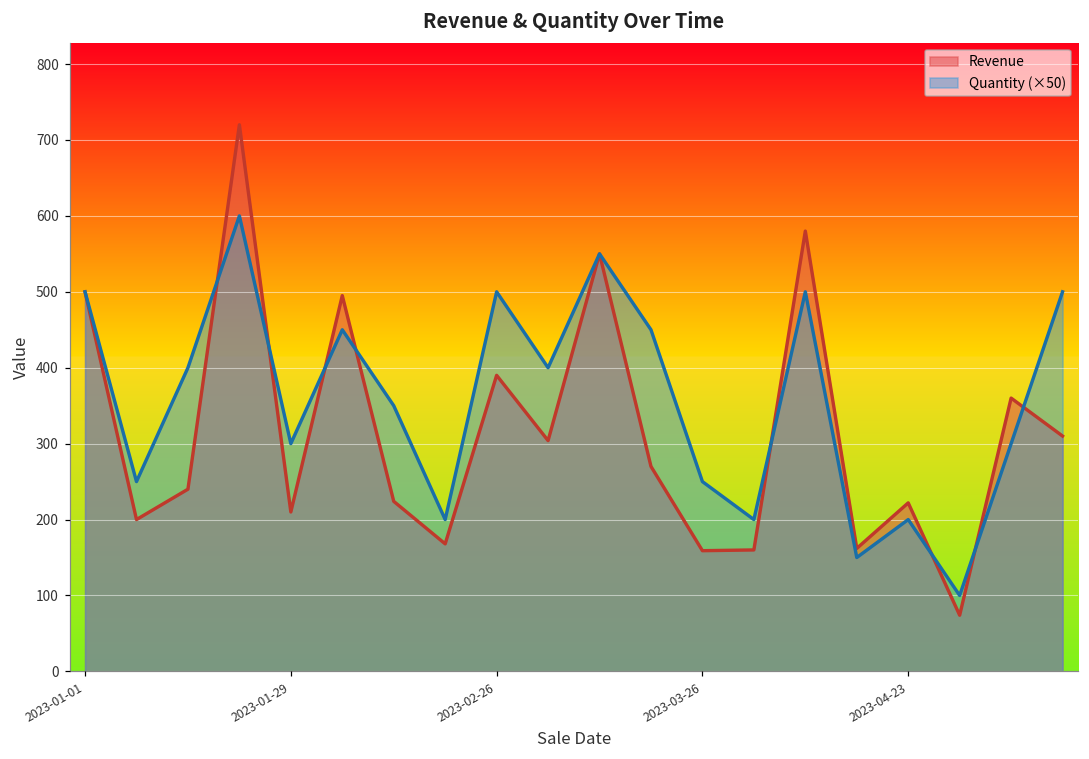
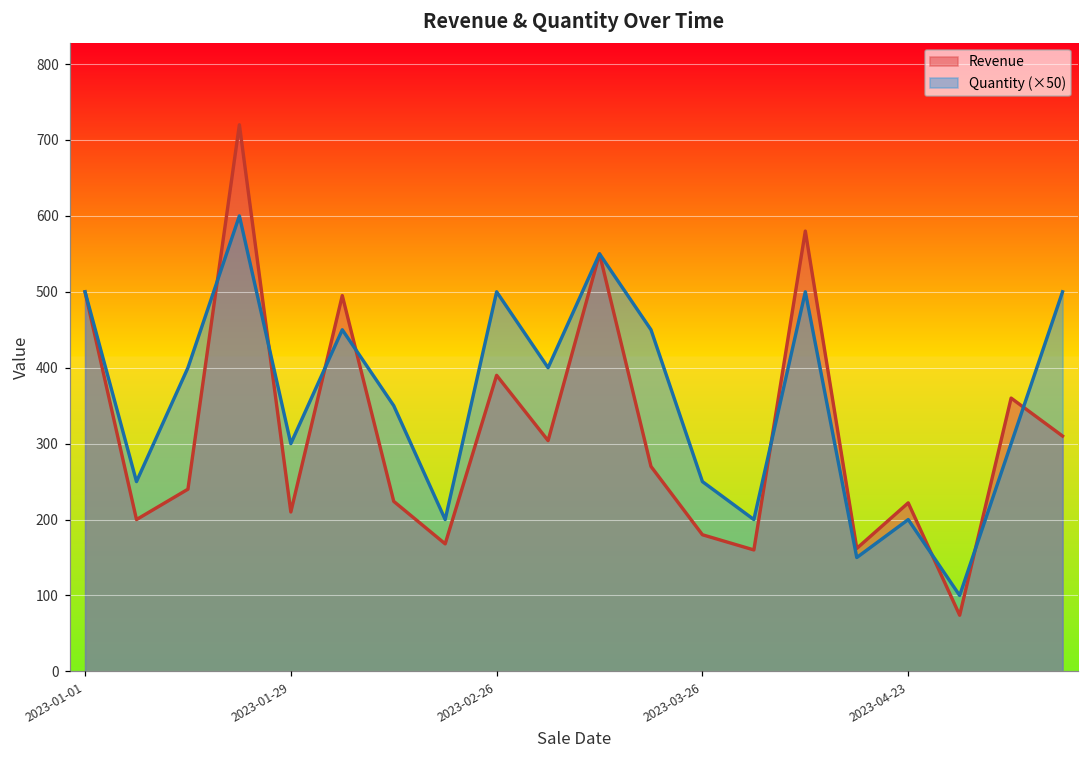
Revenue, 2023-03-26: 160 -> 180
